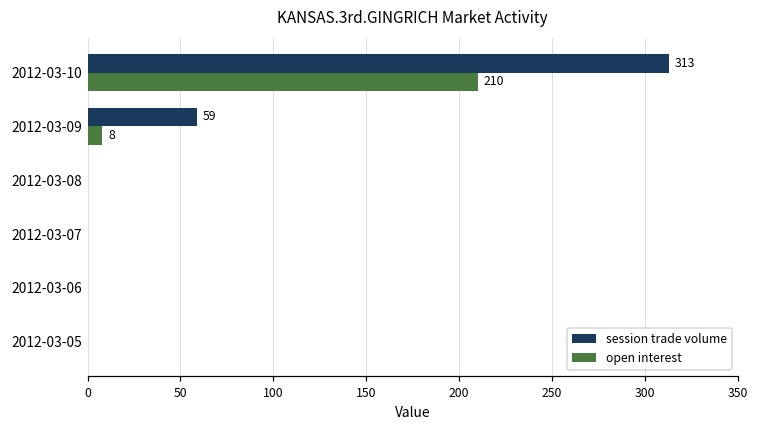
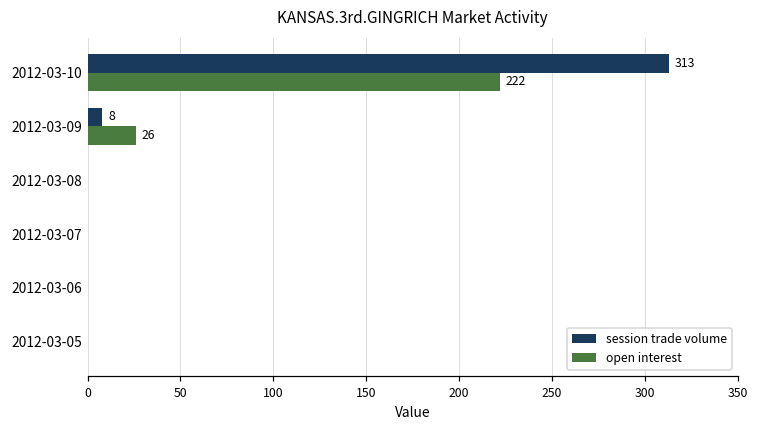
open interest, 2012-03-10: 210 -> 222
session trade volume, 2012-03-09: 59 -> 8
open interest, 2012-03-09: 8 -> 26
